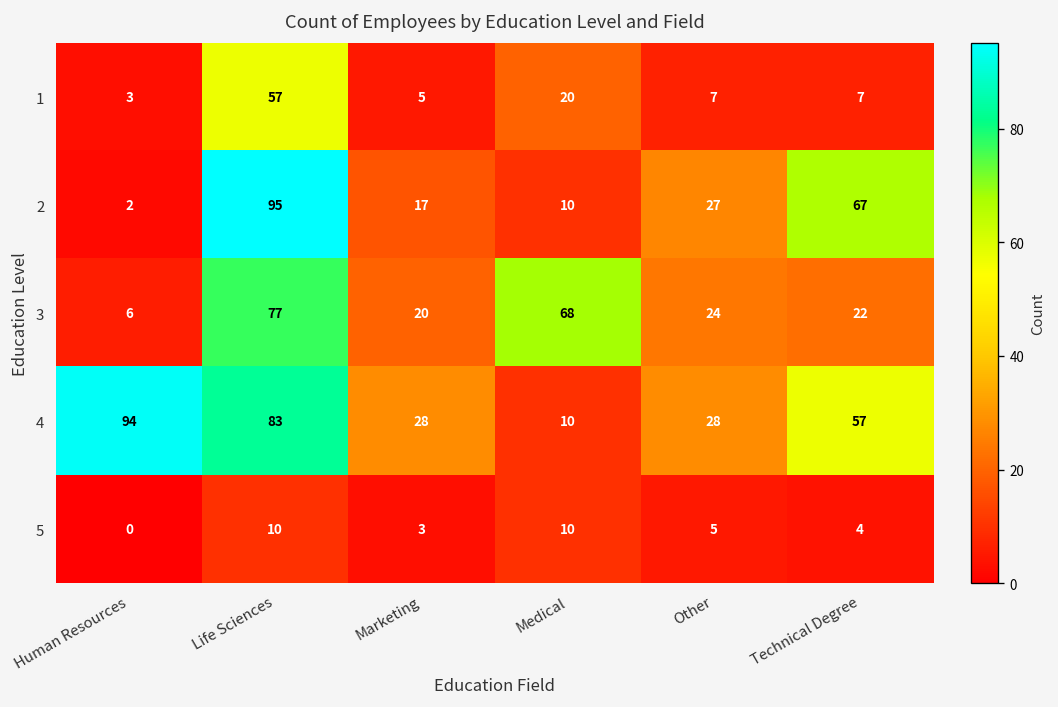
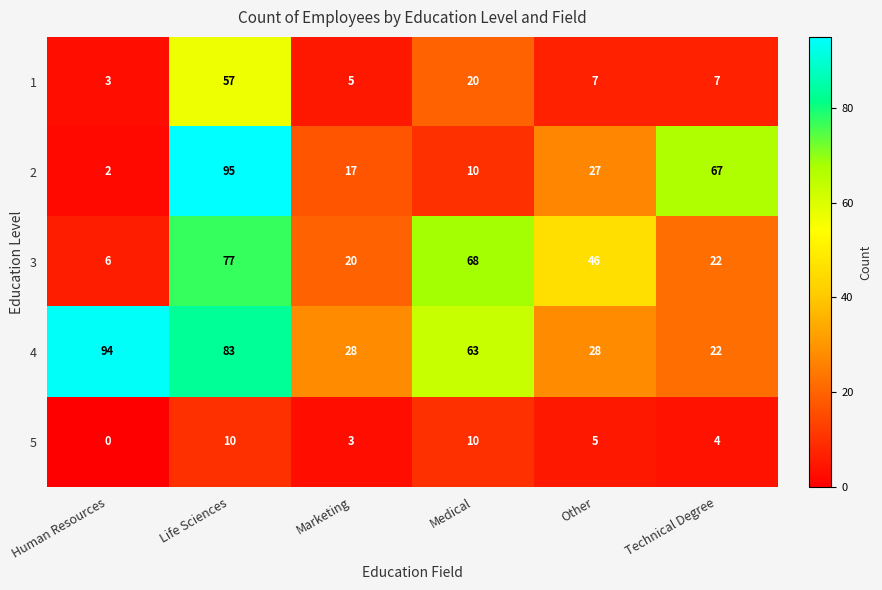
3, Other: 24 -> 46
4, Medical: 10 -> 63
4, Technical Degree: 57 -> 22
